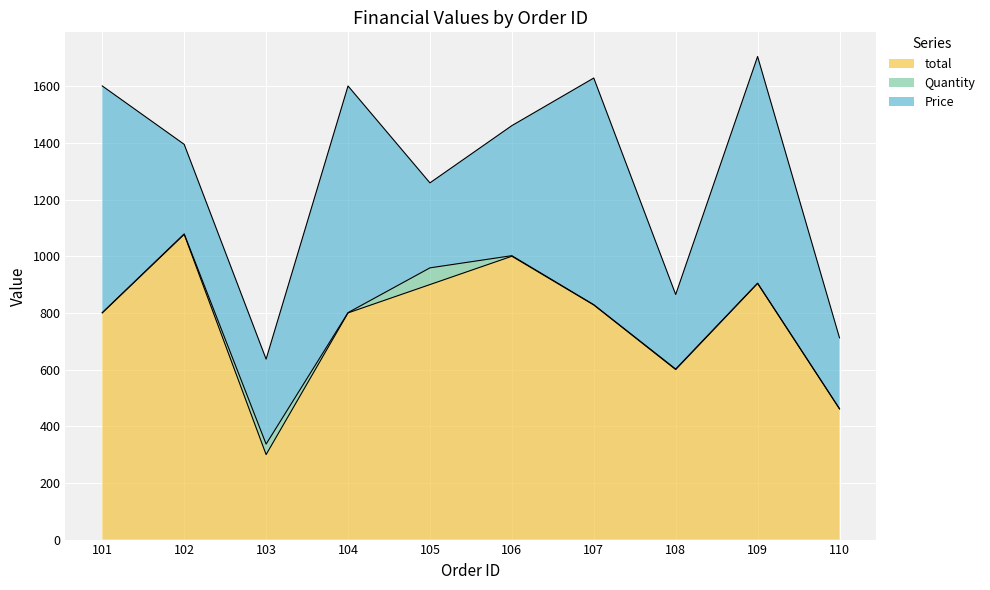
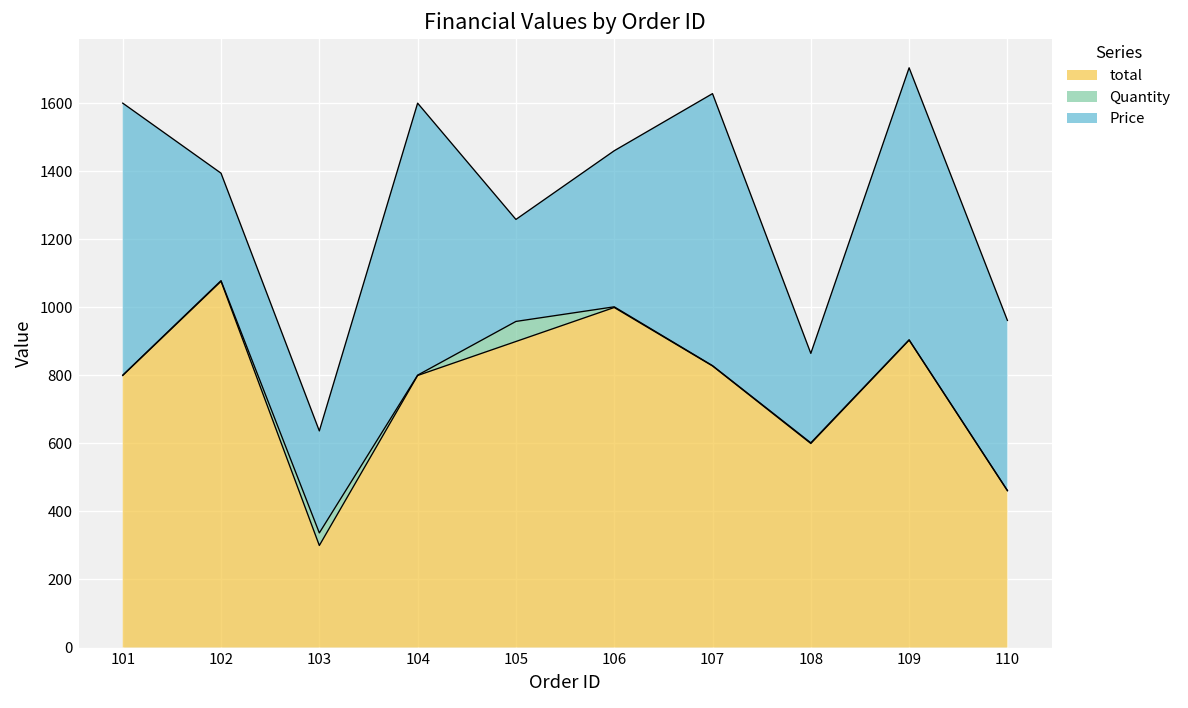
Price, 110: 250 -> 500
